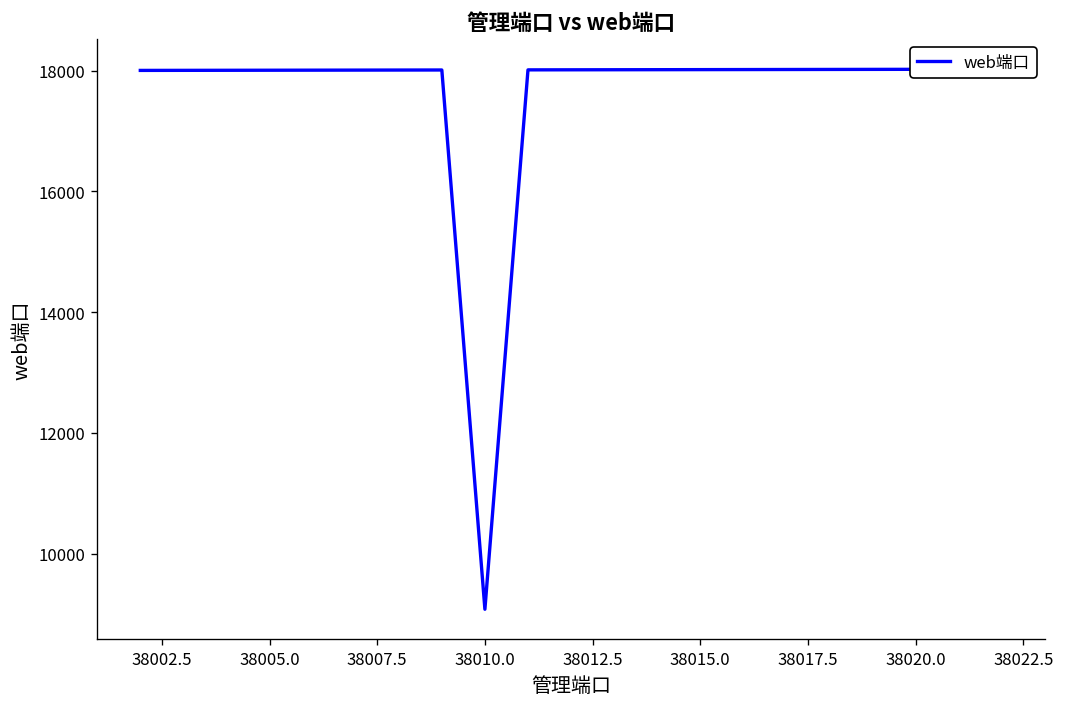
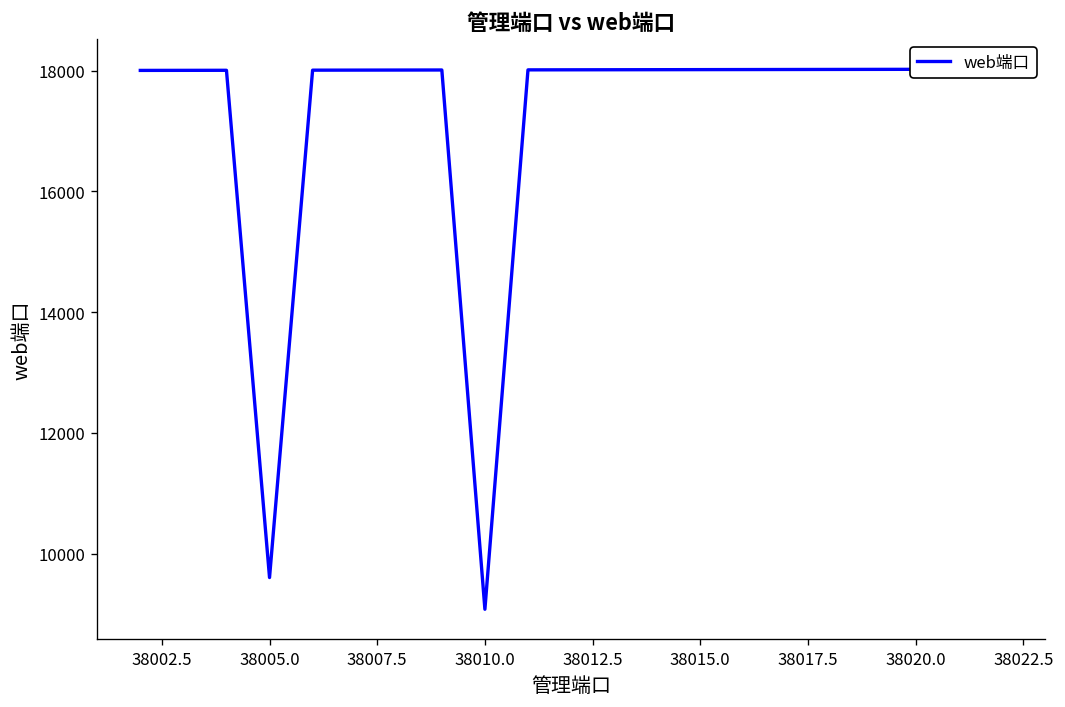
38005.0: 18000 -> 9600
